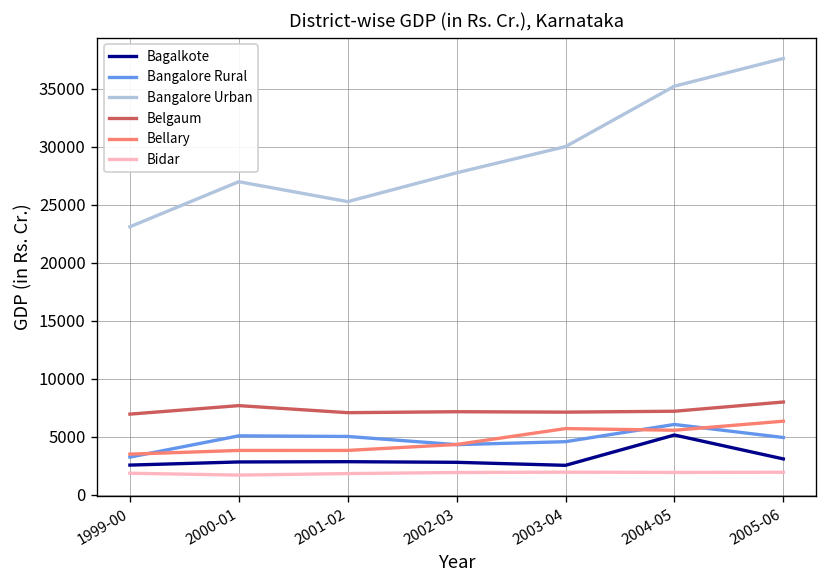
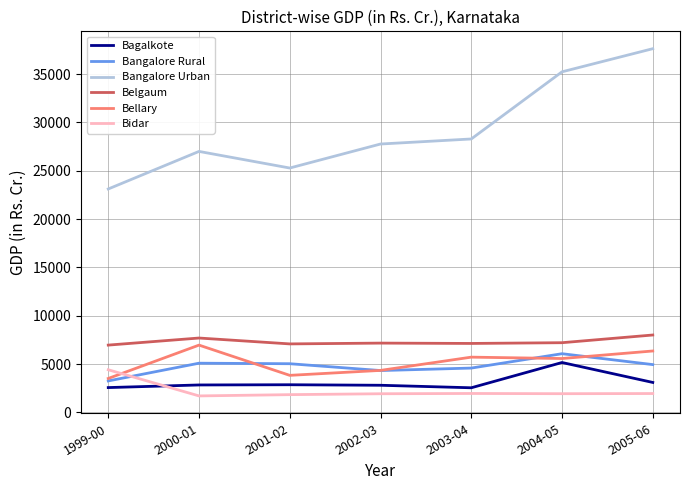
Bidar, 1999-00: 2000 -> 4000
Bellary, 2000-01: 4000 -> 7000
Bangalore Urban, 2003-04: 30000 -> 28000
